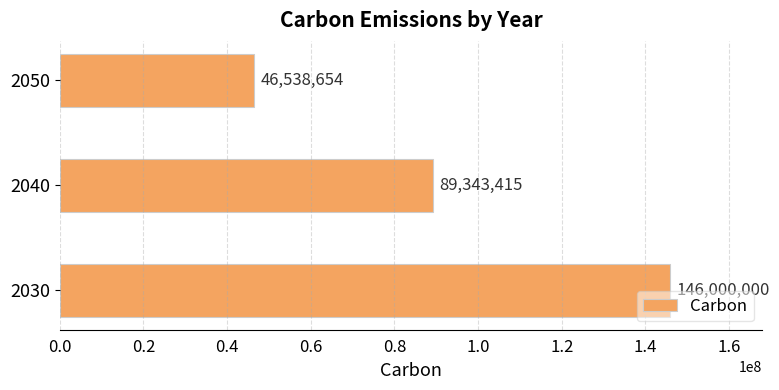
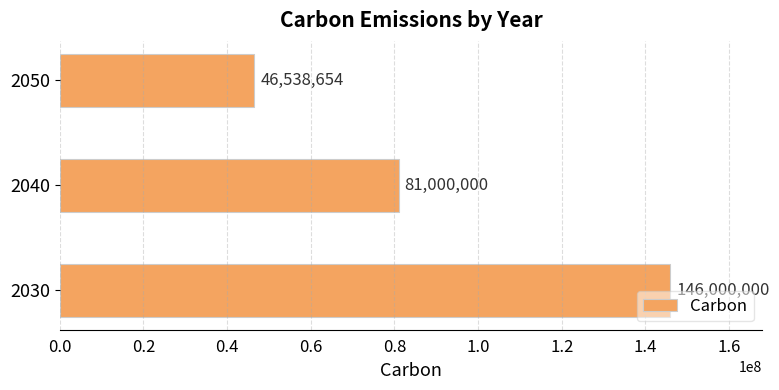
2040: 89,343,415 -> 81,000,000
